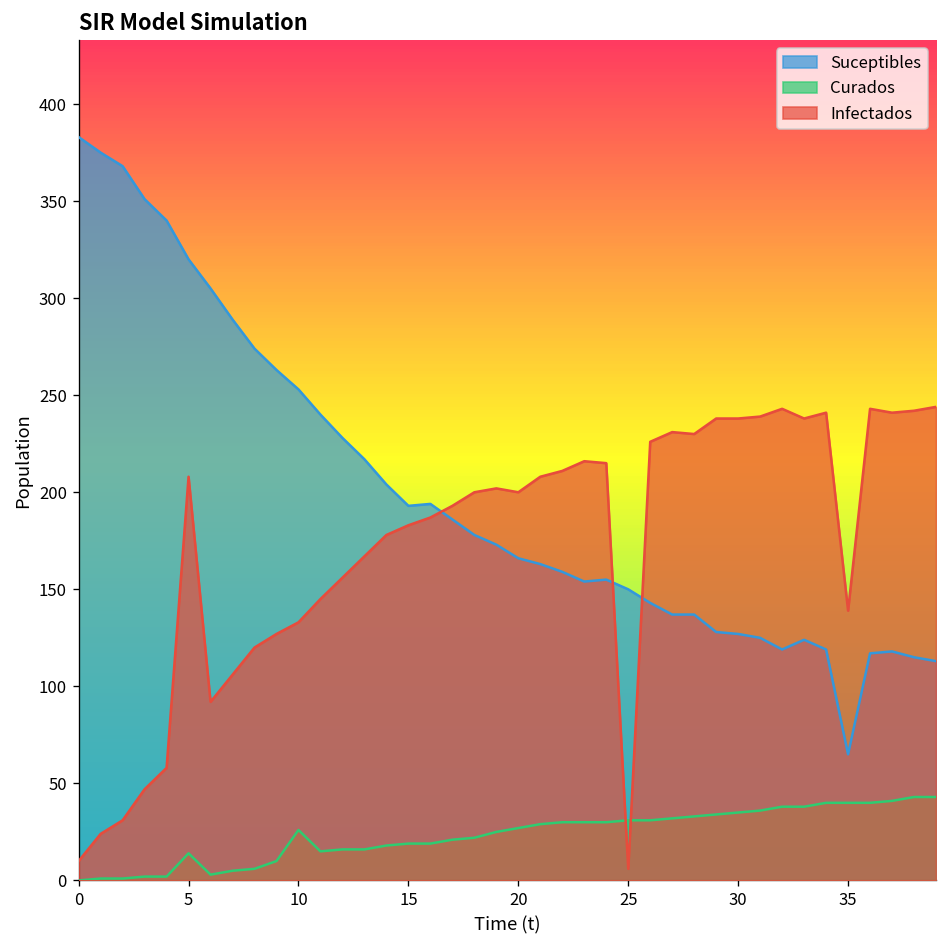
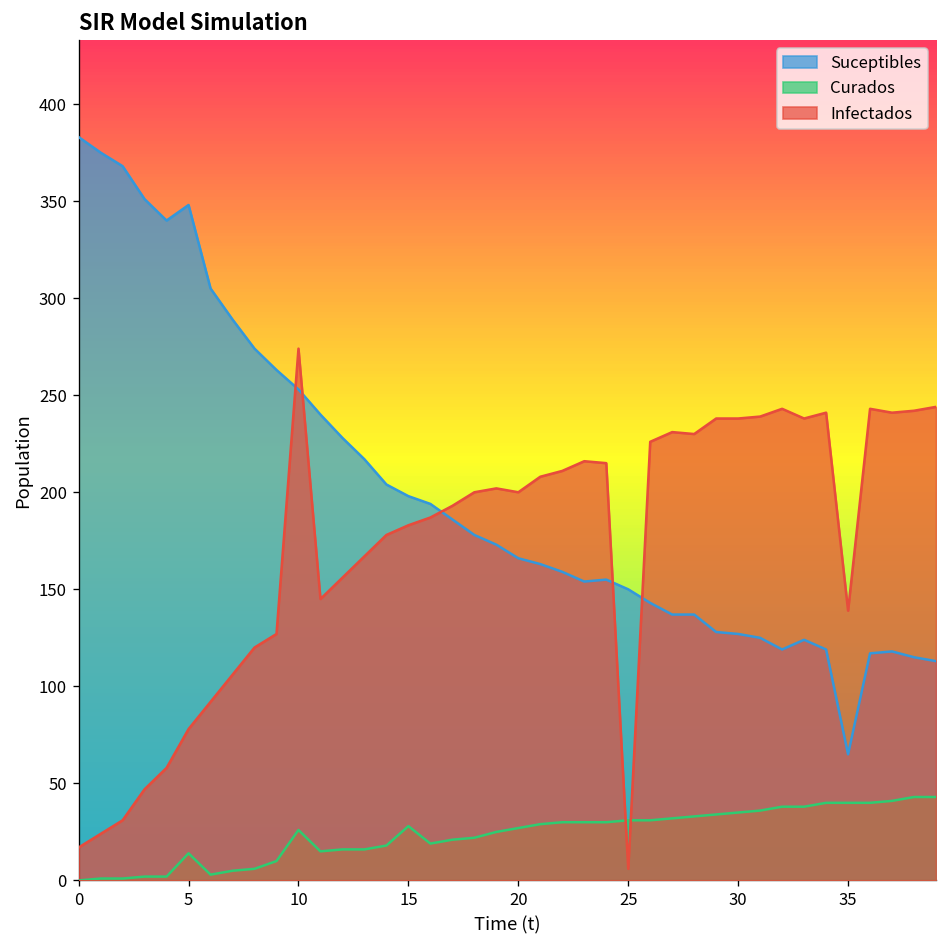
Infectados, 0: 10 -> 17
Suceptibles, 5: 320 -> 348
Infectados, 5: 208 -> 78
Infectados, 10: 133 -> 274
Suceptibles, 15: 193 -> 198
Curados, 15: 19 -> 28
